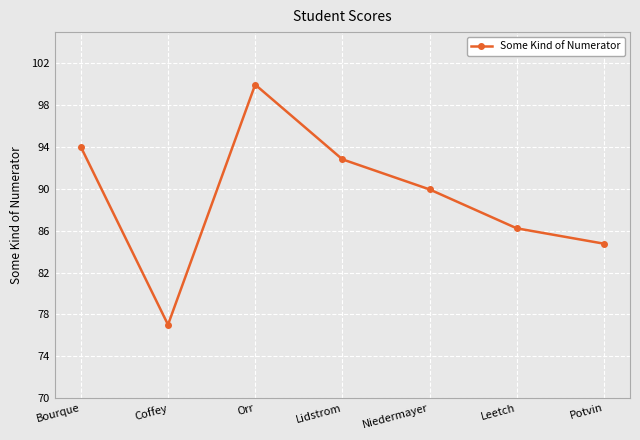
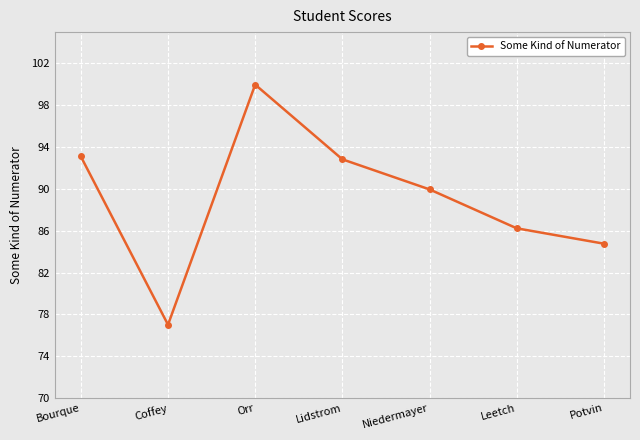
Bourque: 94.0 -> 93.1
